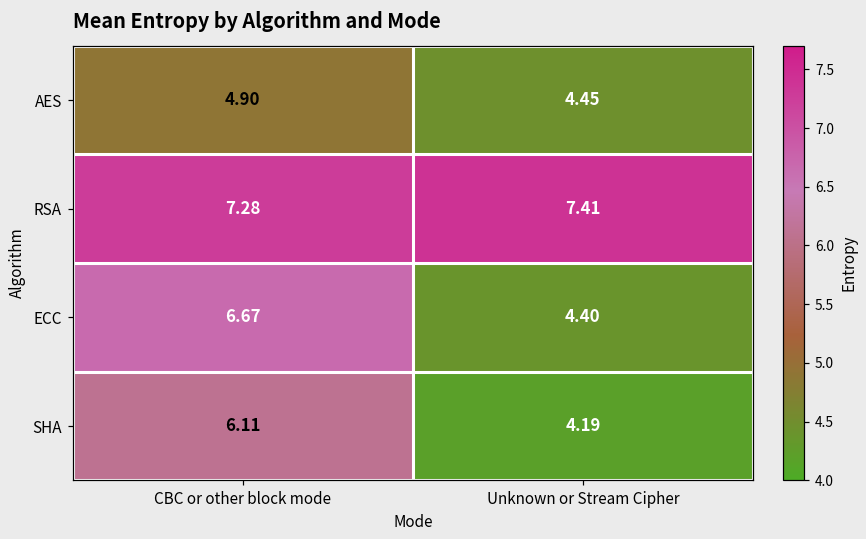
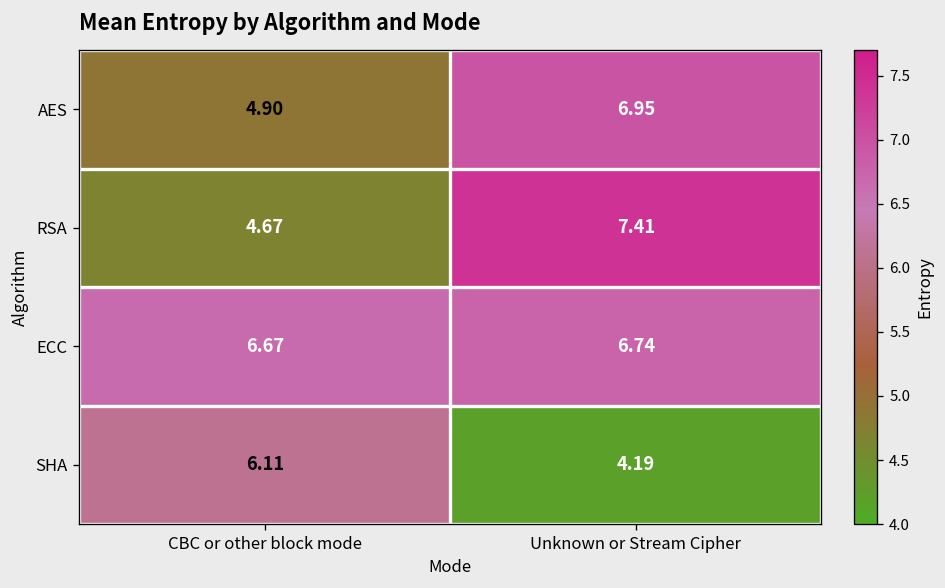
AES, Unknown or Stream Cipher: 4.45 -> 6.95
RSA, CBC or other block mode: 7.28 -> 4.67
ECC, Unknown or Stream Cipher: 4.40 -> 6.74
